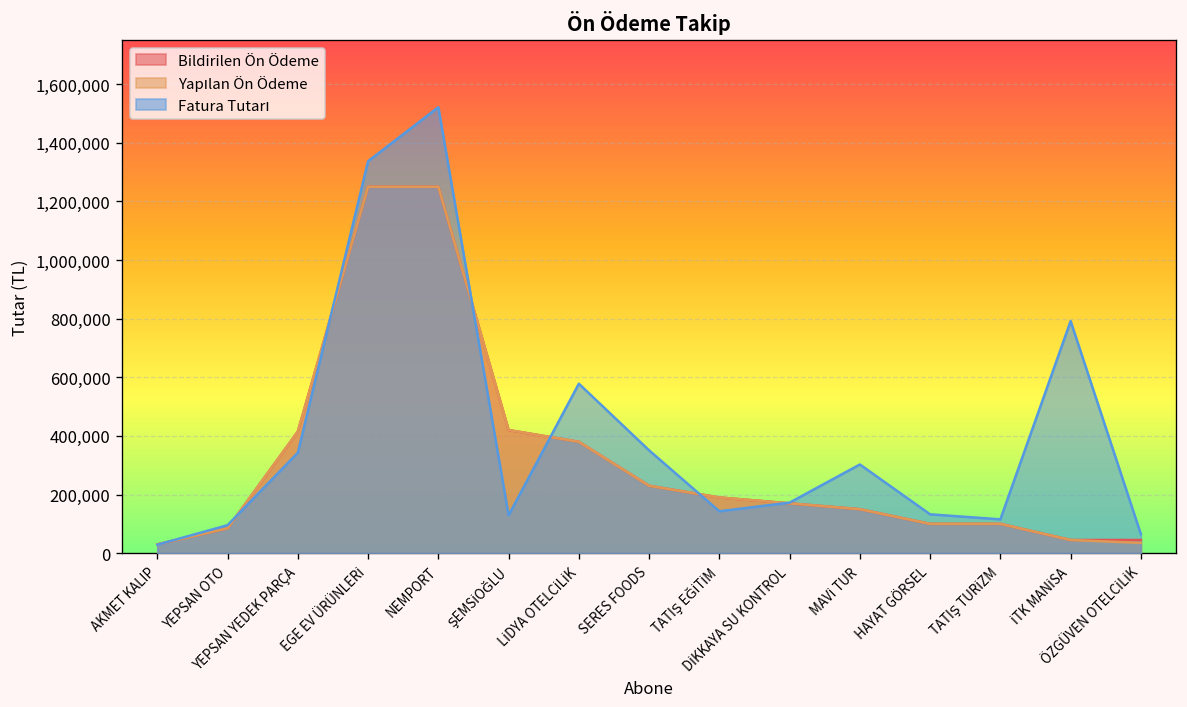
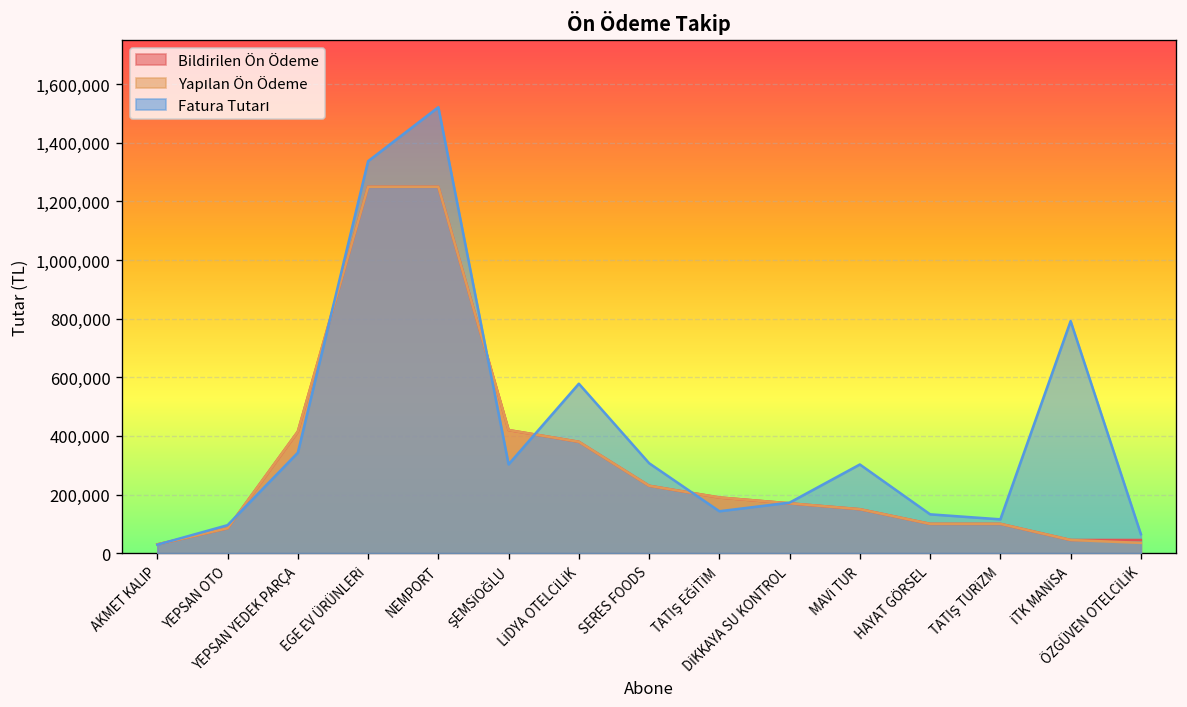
Fatura Tutarı, ŞEMSİOĞLU: 130,000 -> 300,000
Fatura Tutarı, SERES FOODS: 350,000 -> 310,000
